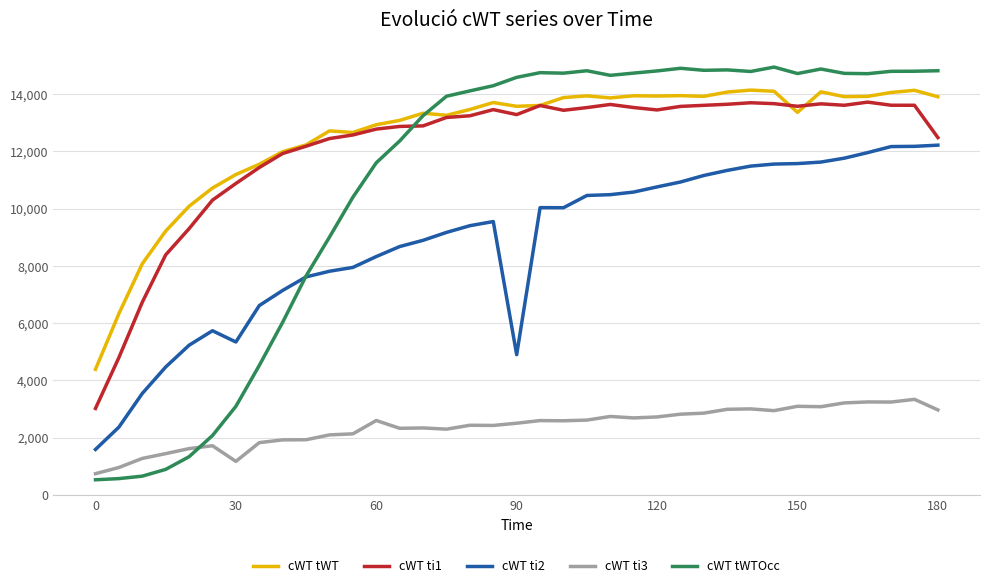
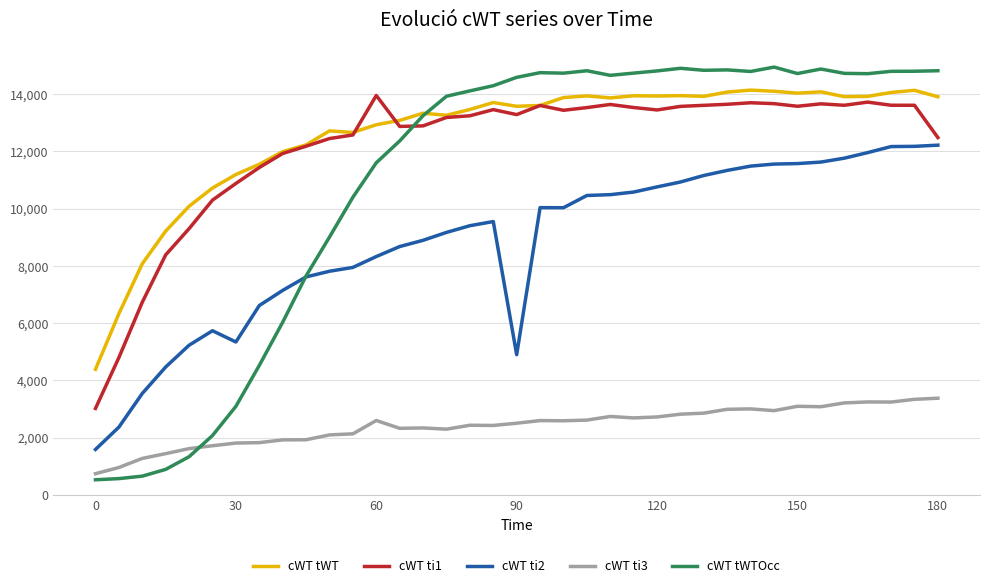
cWT ti3, 30: 1,200 -> 1,800
cWT ti1, 60: 12,800 -> 13,900
cWT tWT, 150: 13,400 -> 14,000
cWT ti3, 180: 3,000 -> 3,400
